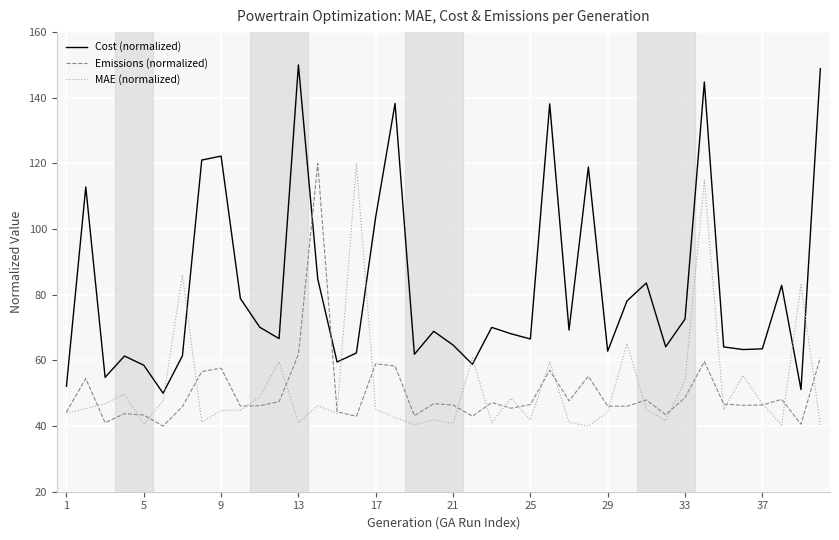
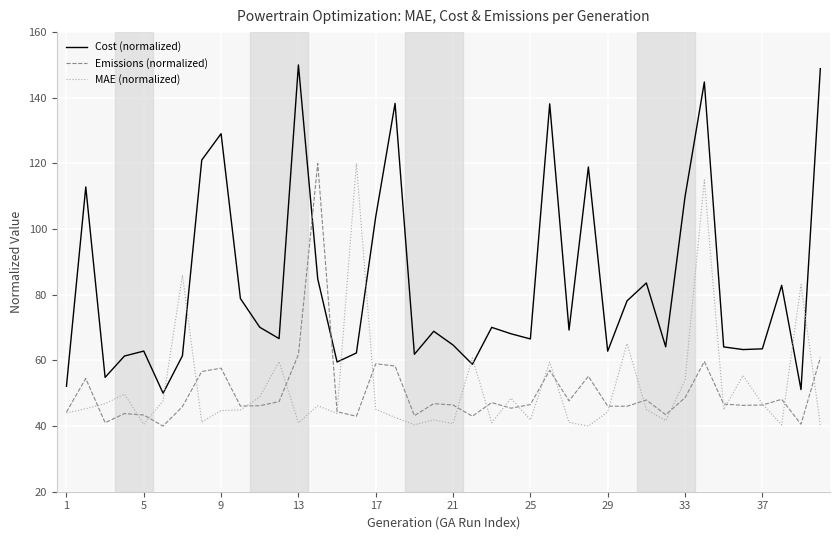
Cost (normalized), 5: 59 -> 63
Cost (normalized), 9: 122 -> 129
Cost (normalized), 33: 73 -> 110
